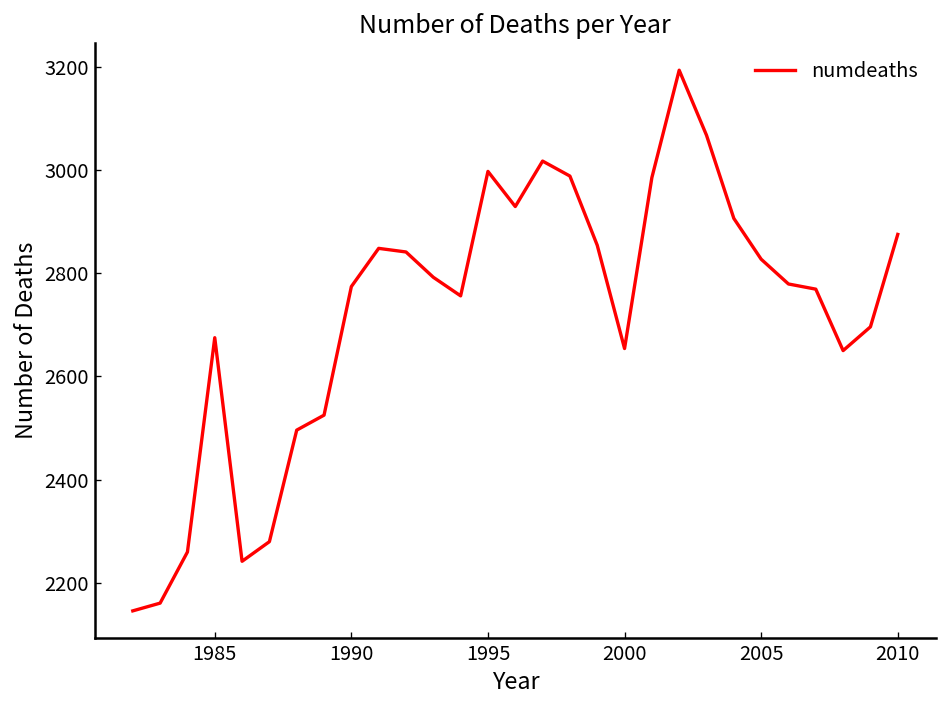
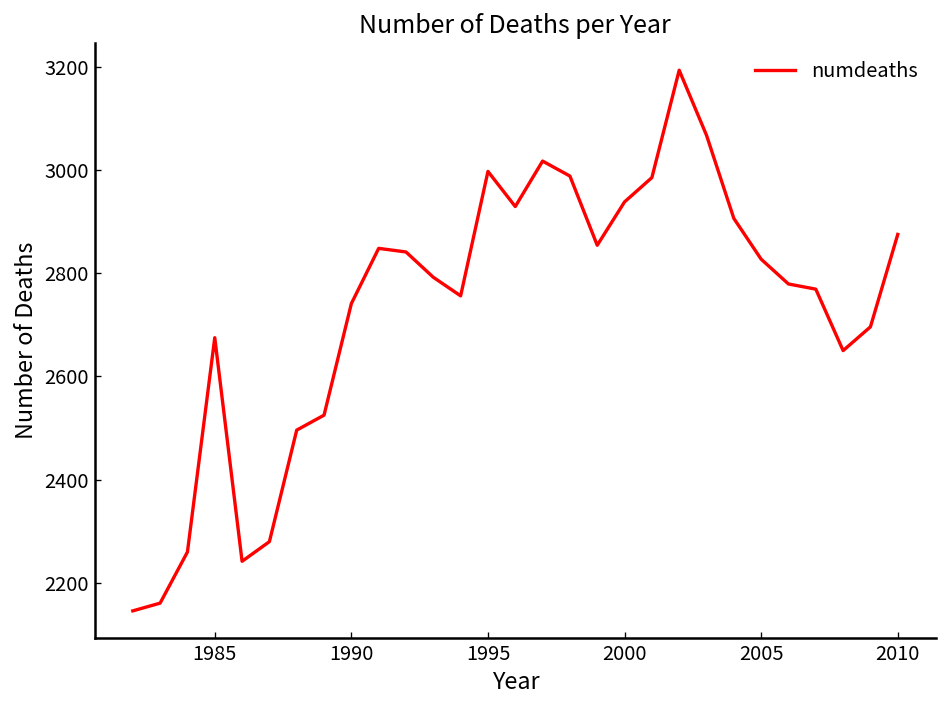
1990: 2770 -> 2740
2000: 2650 -> 2940
